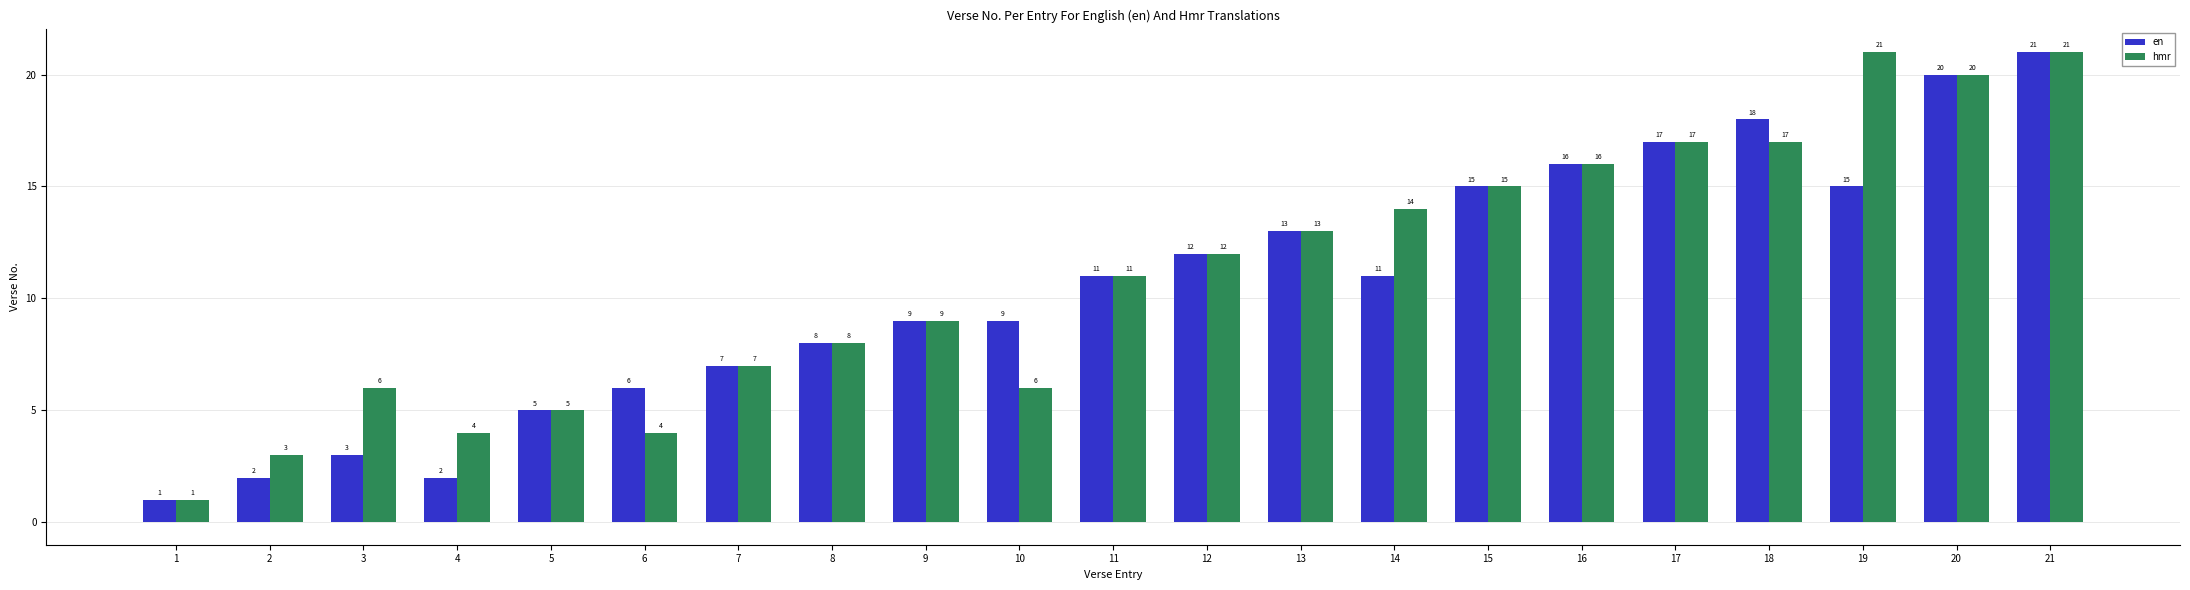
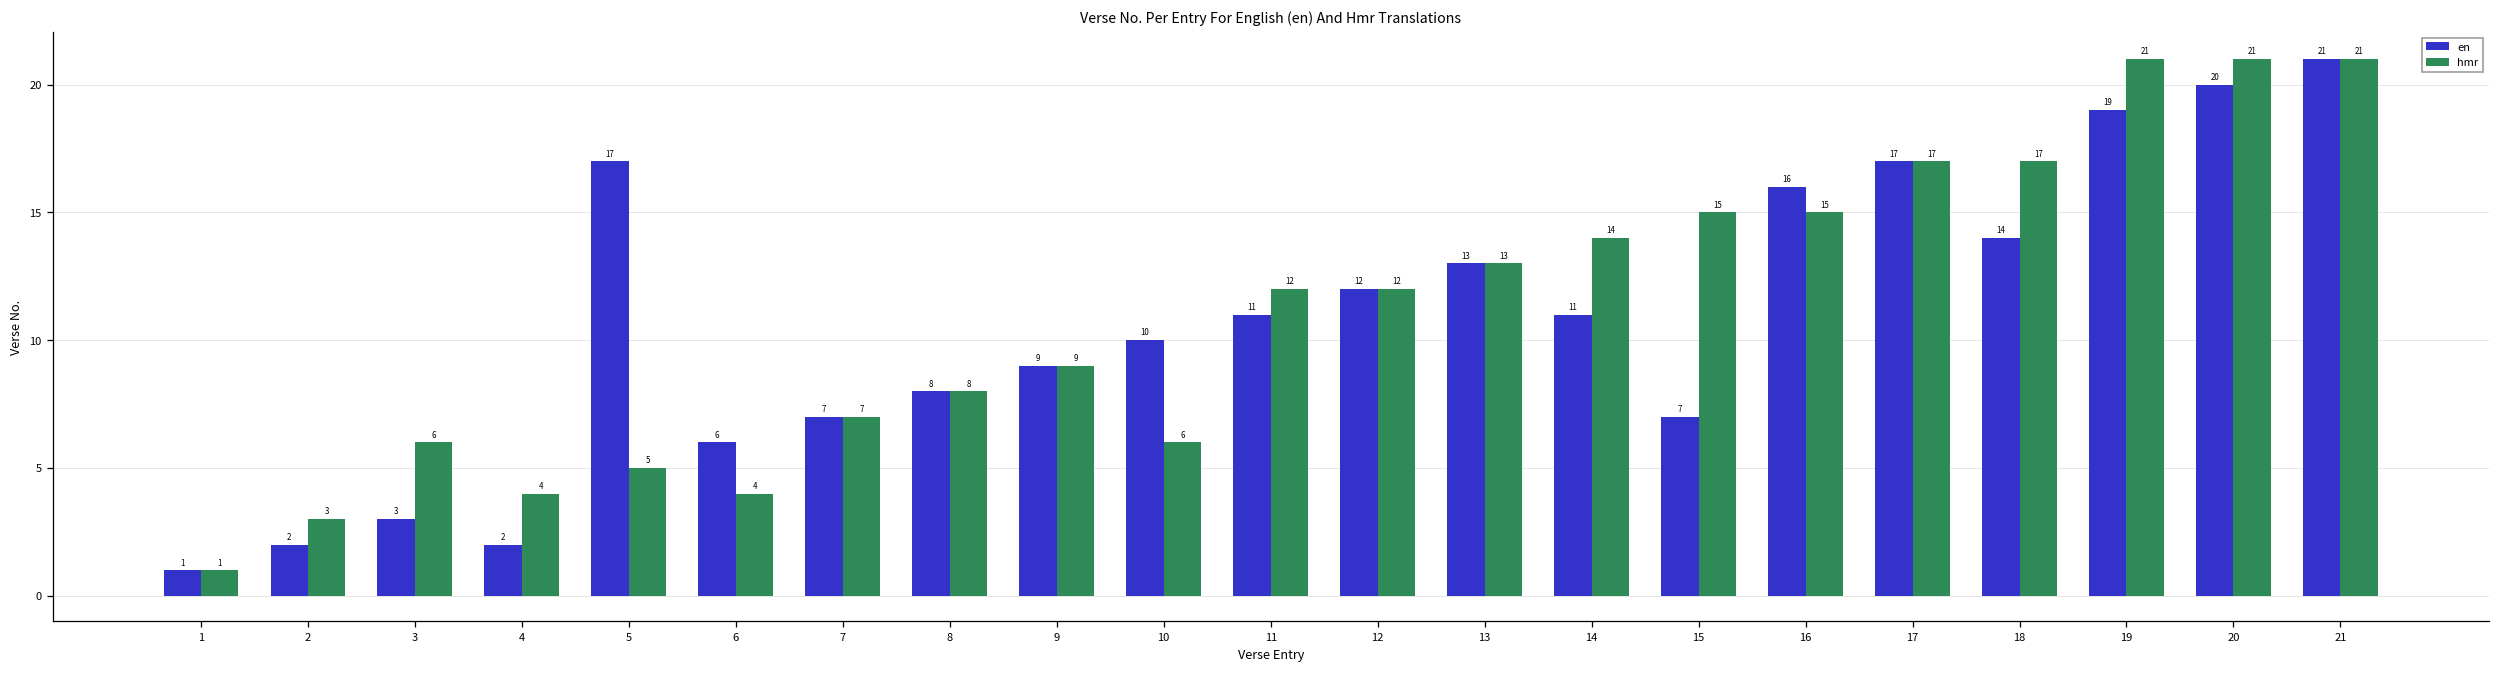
en, 5: 5 -> 17
en, 10: 9 -> 10
hmr, 11: 11 -> 12
en, 15: 15 -> 7
hmr, 16: 16 -> 15
en, 18: 18 -> 14
en, 19: 15 -> 19
hmr, 20: 20 -> 21
